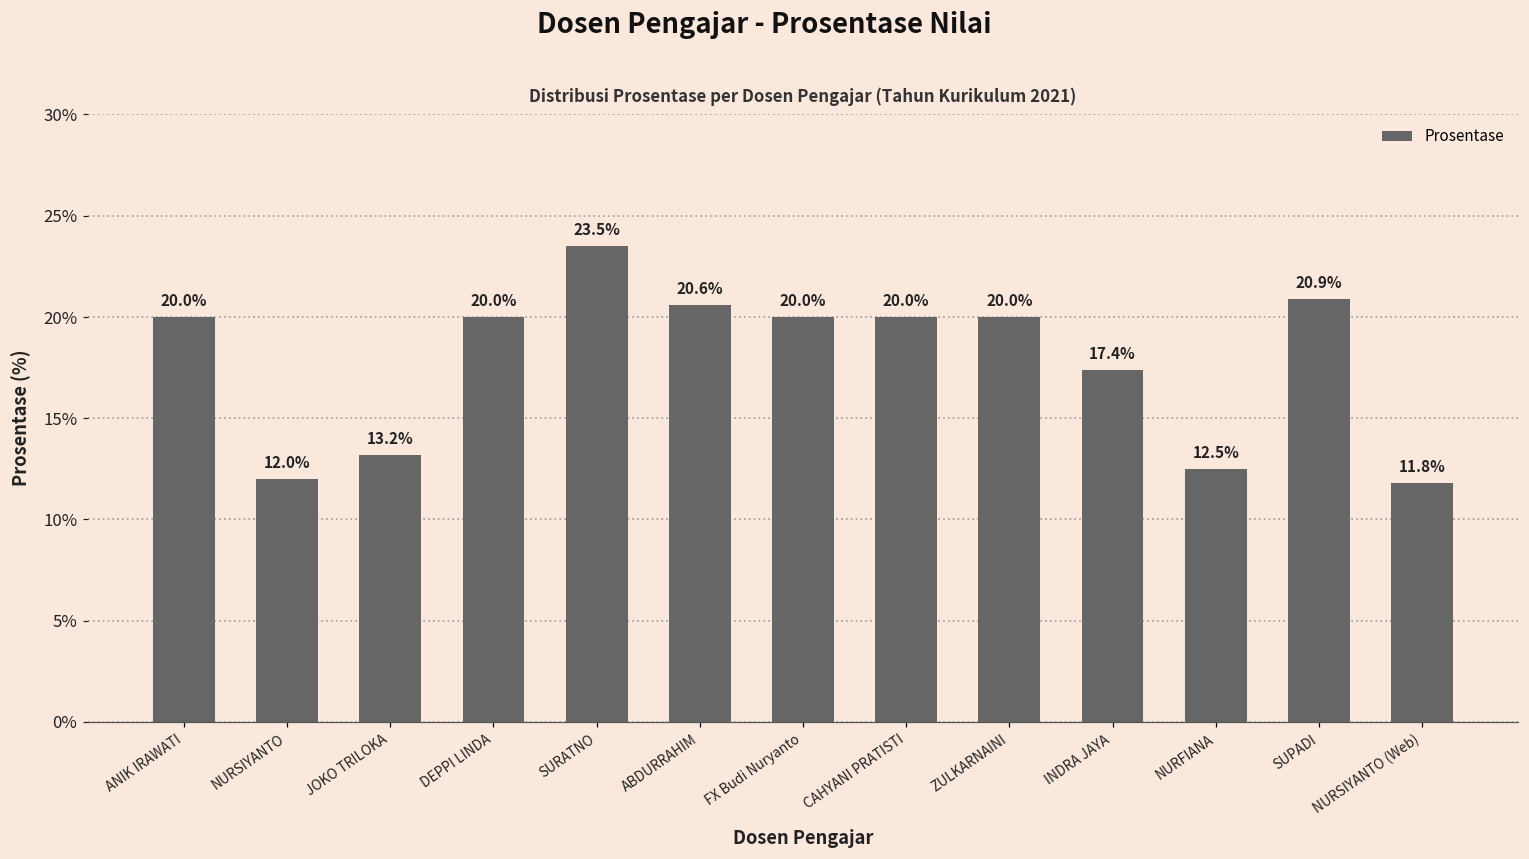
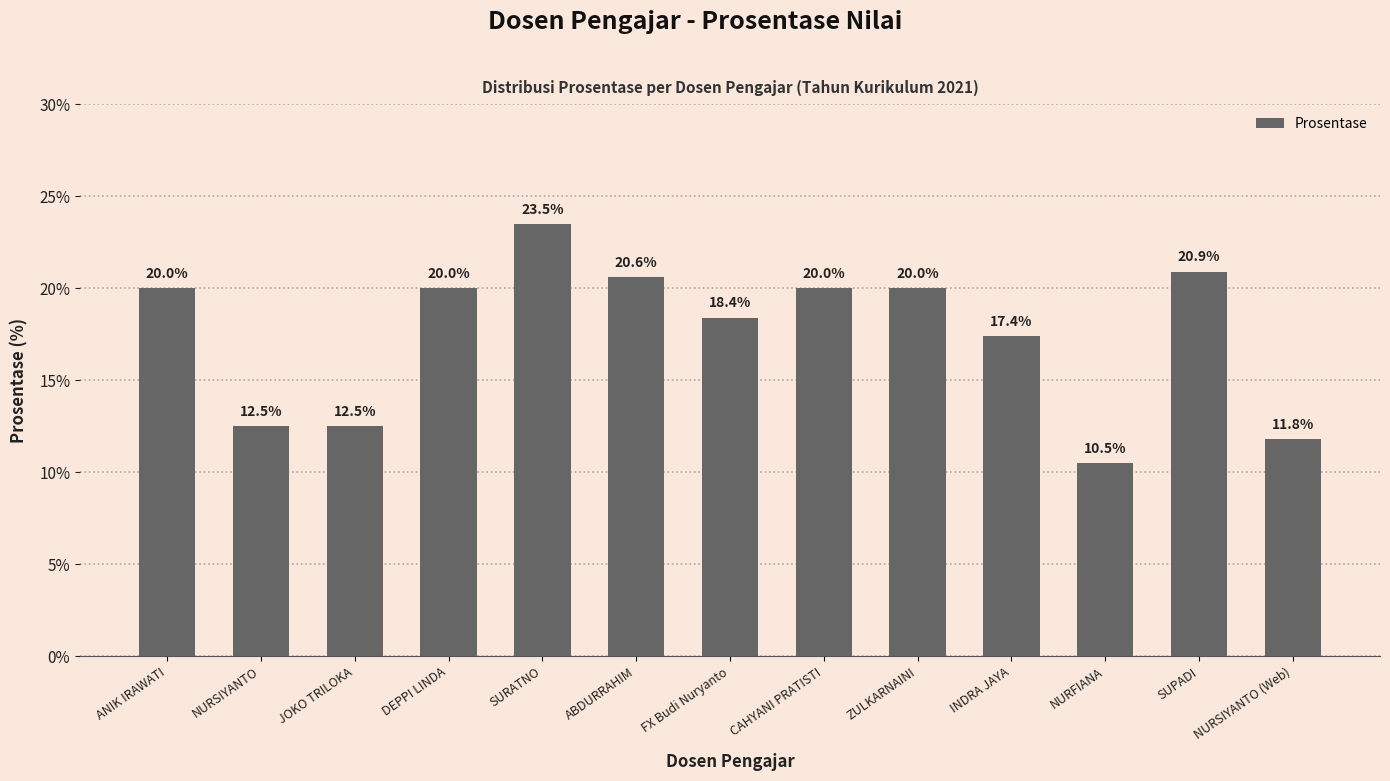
NURSIYANTO: 12.0% -> 12.5%
JOKO TRILOKA: 13.2% -> 12.5%
FX Budi Nuryanto: 20.0% -> 18.4%
NURFIANA: 12.5% -> 10.5%
